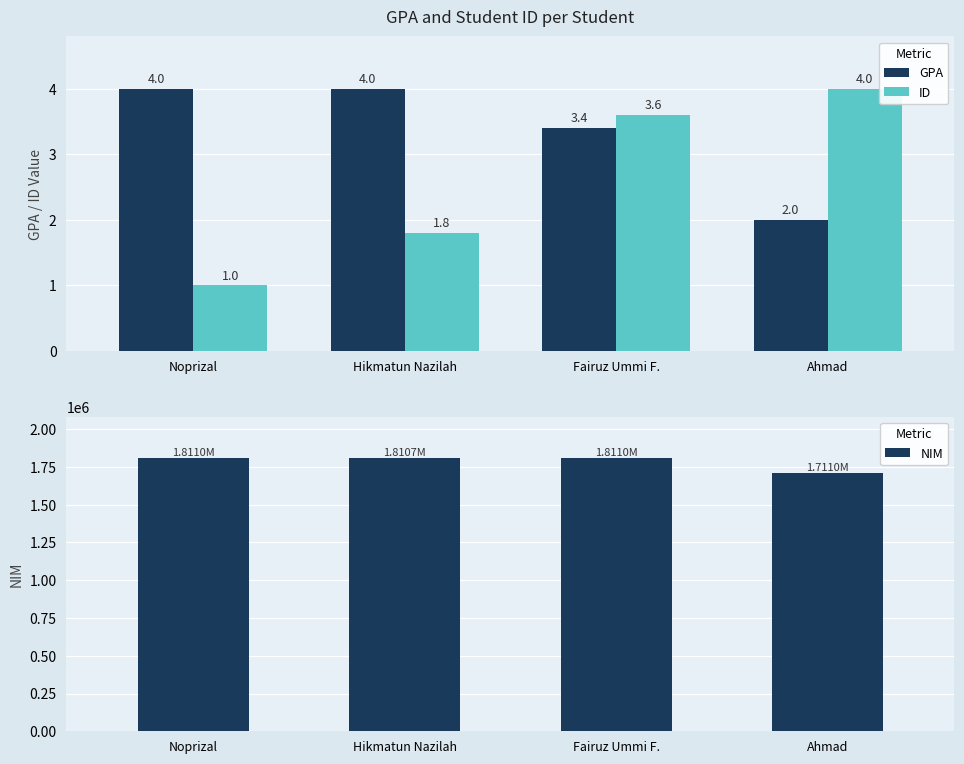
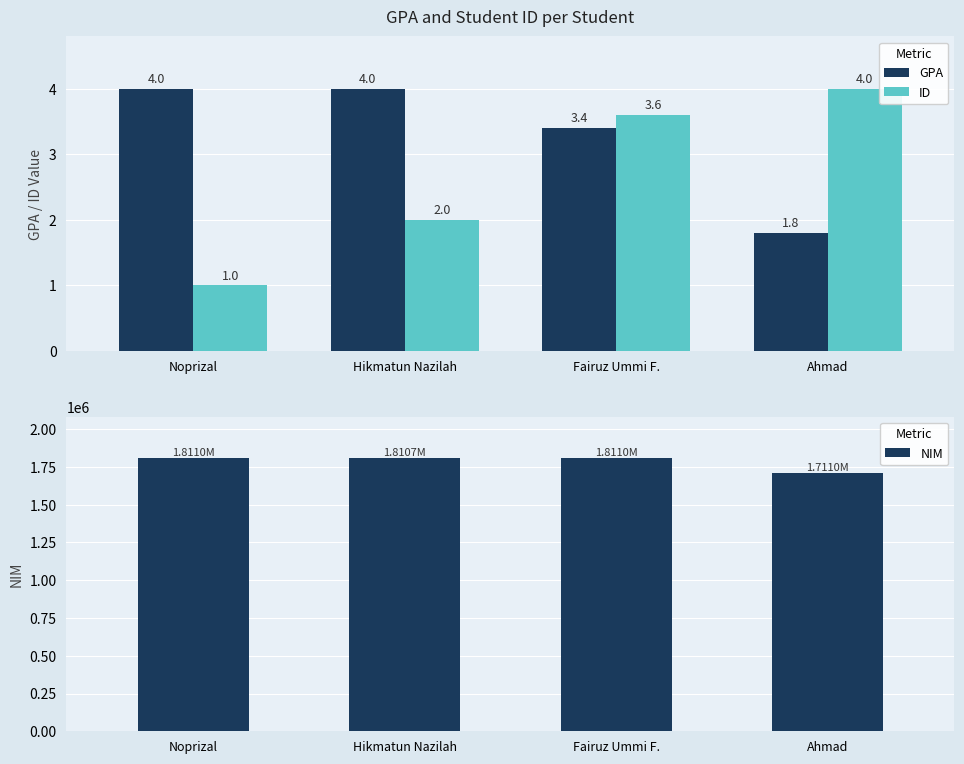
GPA and Student ID per Student, ID, Hikmatun Nazilah: 1.8 -> 2.0
GPA and Student ID per Student, GPA, Ahmad: 2.0 -> 1.8
